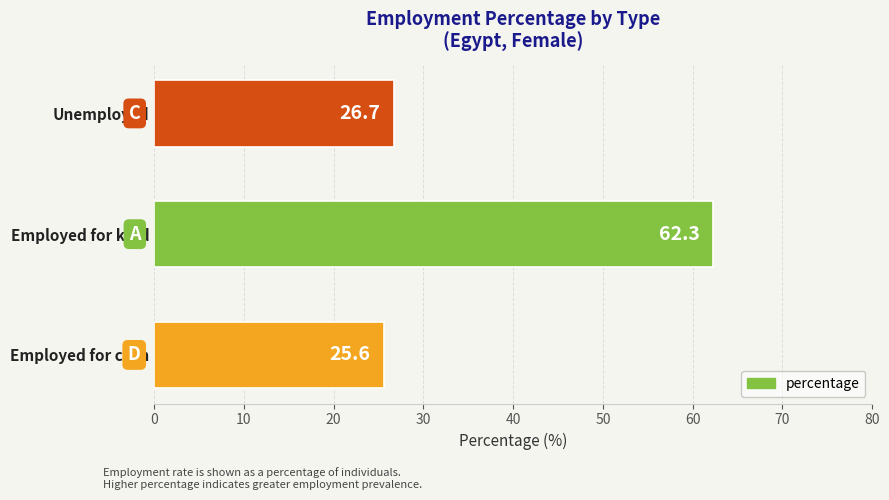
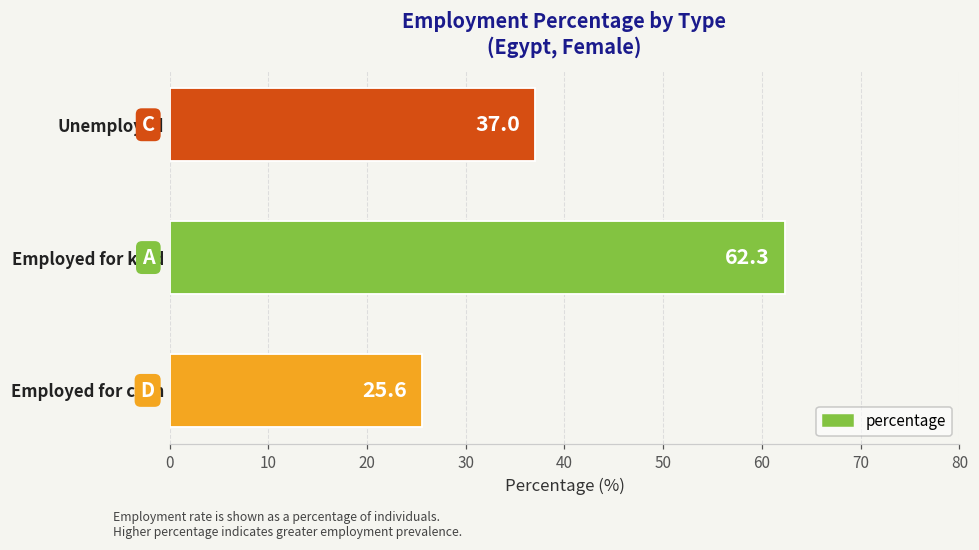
Unemployed: 26.7 -> 37.0
